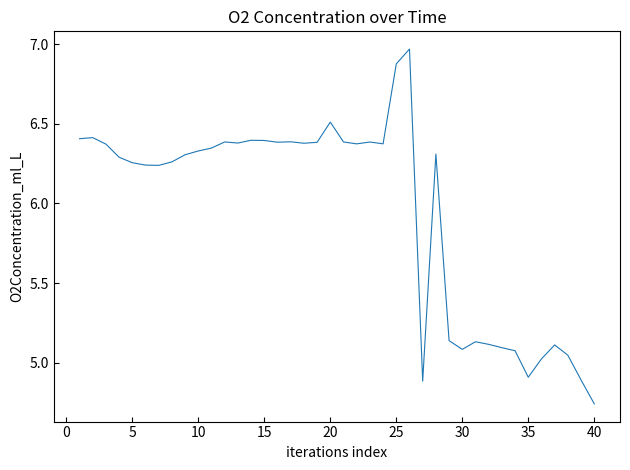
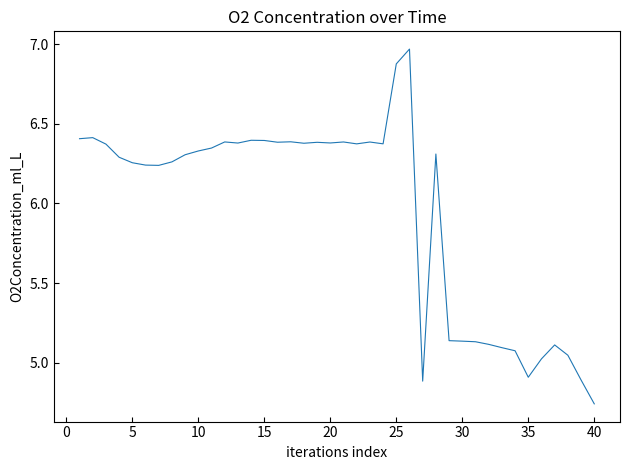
20: 6.51 -> 6.38
30: 5.08 -> 5.14
